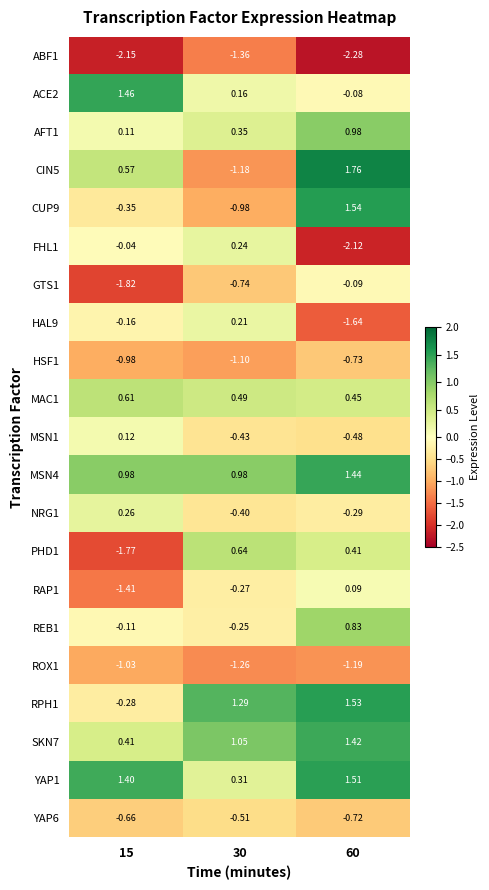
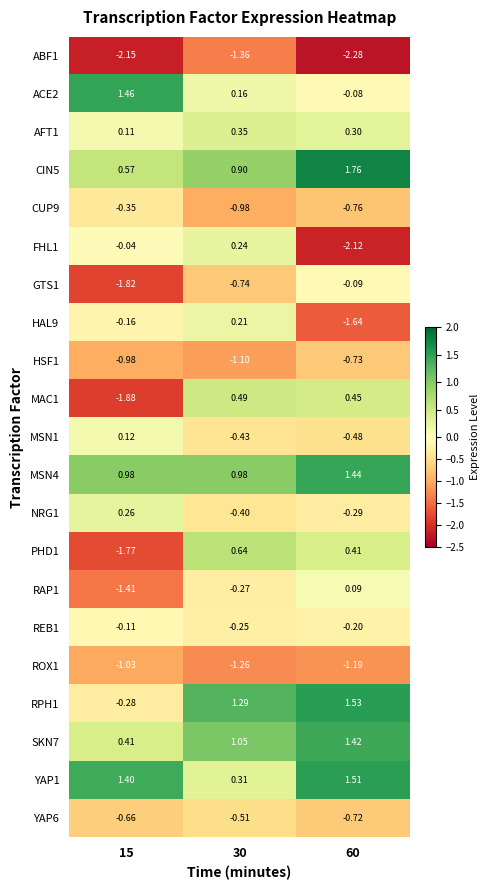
AFT1, 60: 0.98 -> 0.30
CIN5, 30: -1.18 -> 0.90
CUP9, 60: 1.54 -> -0.76
MAC1, 15: 0.61 -> -1.88
REB1, 60: 0.83 -> -0.20
